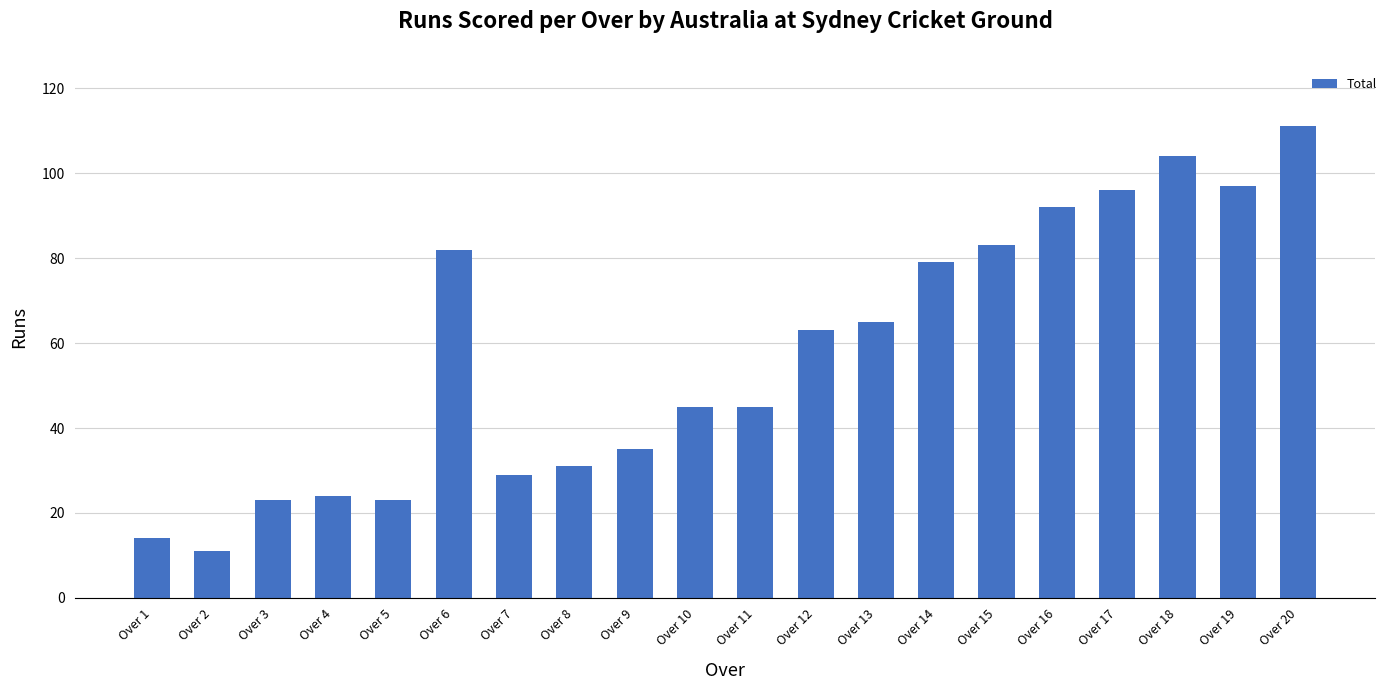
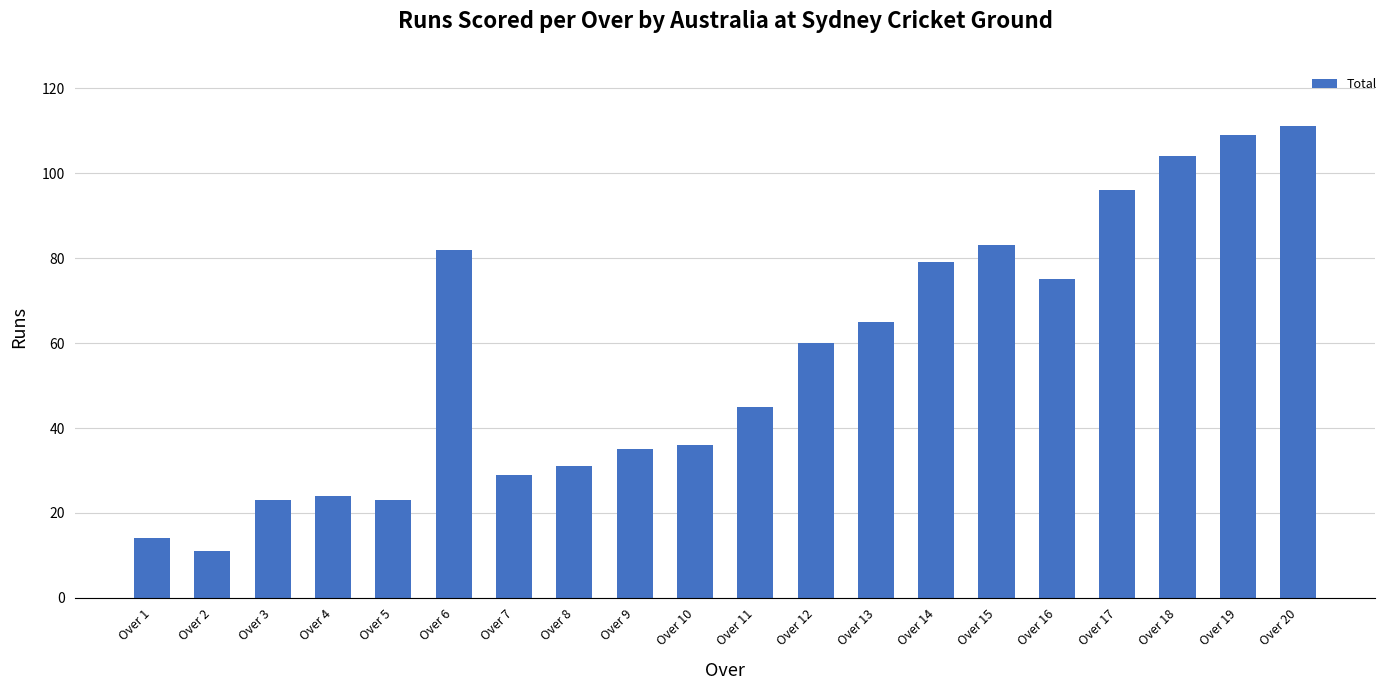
Over 10: 45 -> 36
Over 12: 63 -> 60
Over 16: 92 -> 75
Over 19: 97 -> 109
